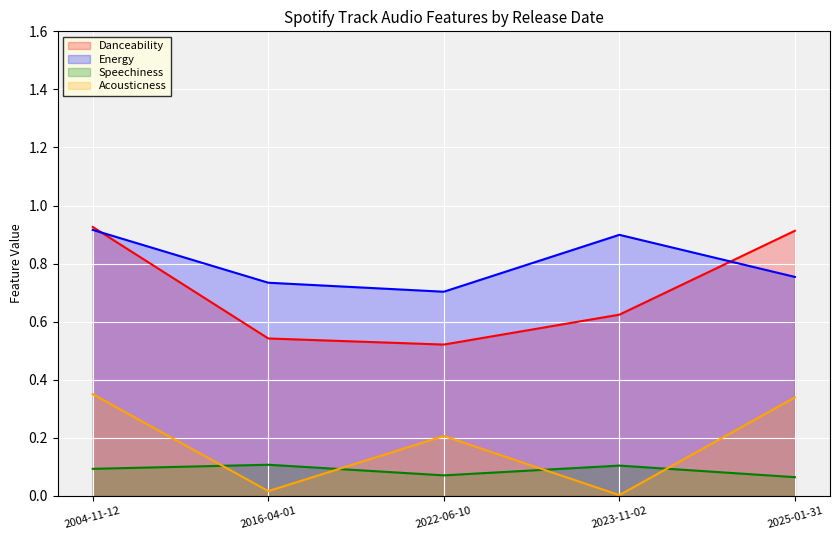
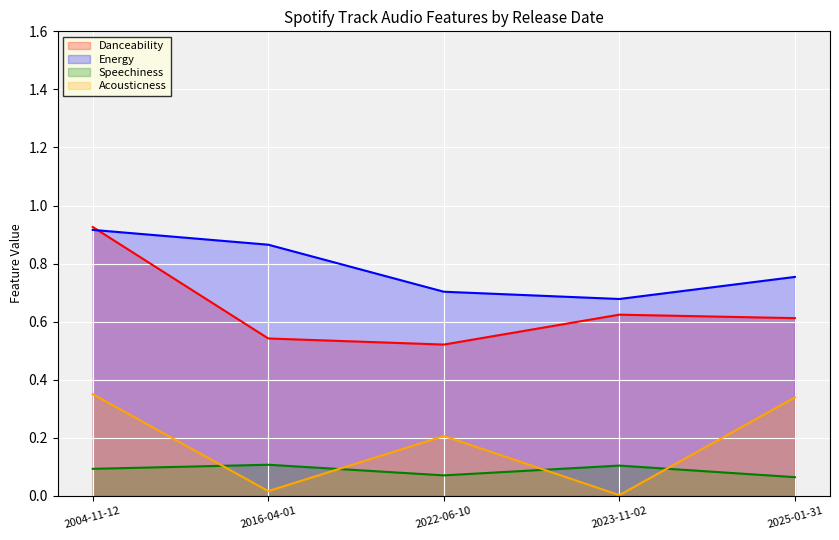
Energy, 2016-04-01: 0.73 -> 0.87
Energy, 2023-11-02: 0.90 -> 0.68
Danceability, 2025-01-31: 0.91 -> 0.61
